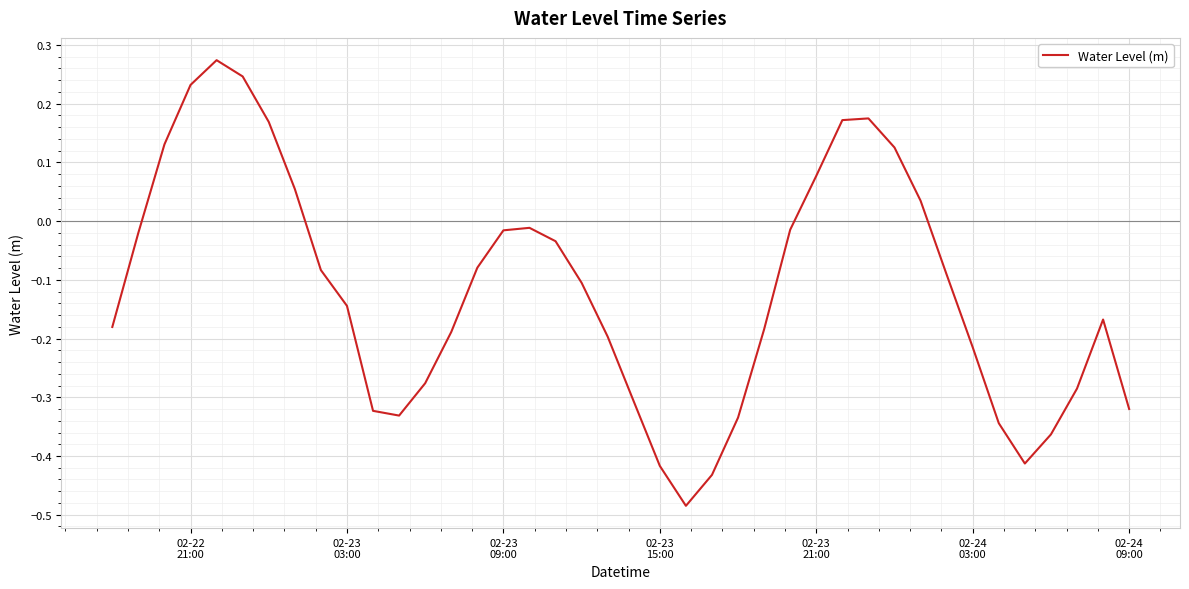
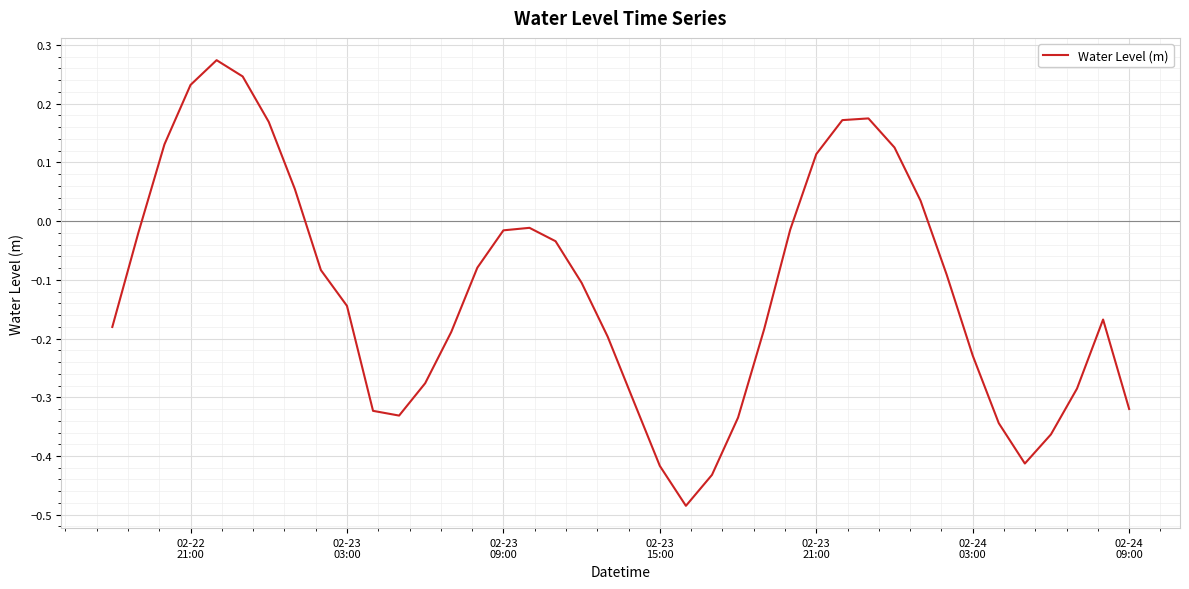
02-23 21:00: 0.08 -> 0.11
02-24 03:00: -0.21 -> -0.23
